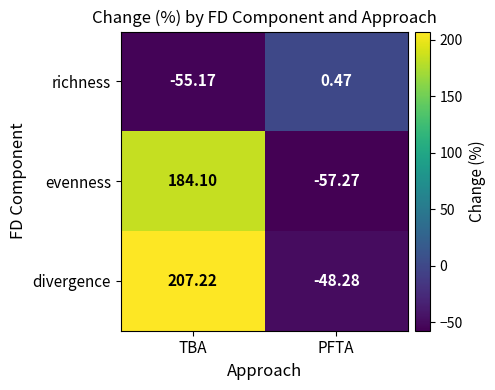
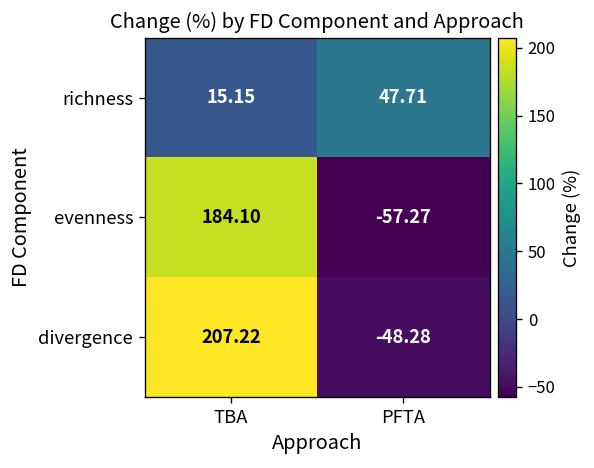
richness, TBA: -55.17 -> 15.15
richness, PFTA: 0.47 -> 47.71
